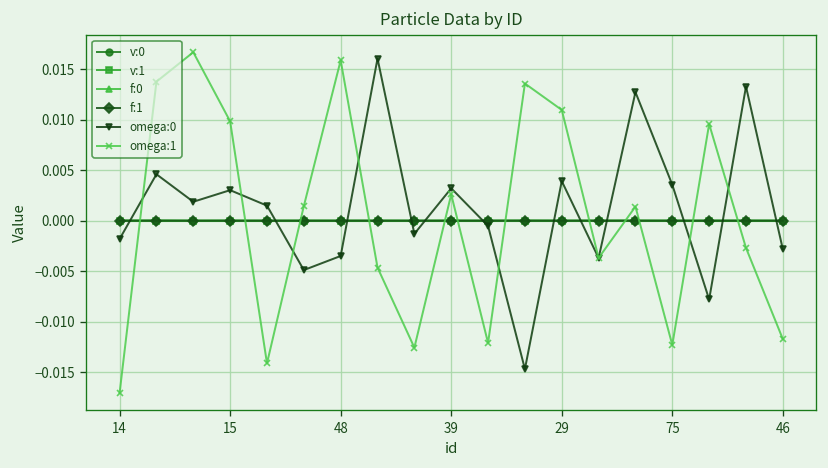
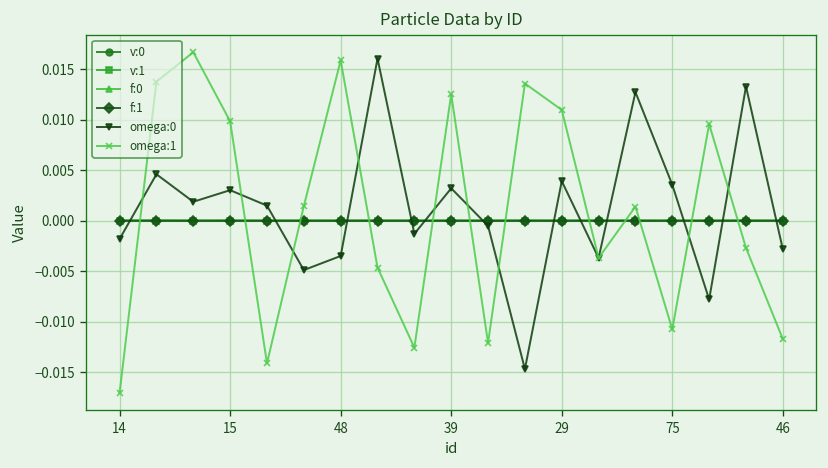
omega:1, 39: 0.003 -> 0.013
omega:1, 75: -0.012 -> -0.011
